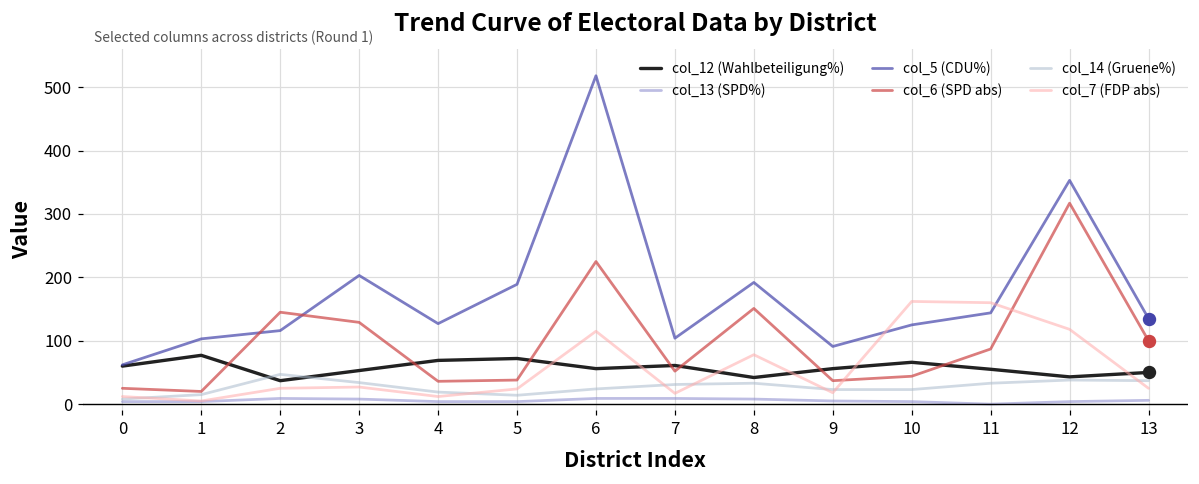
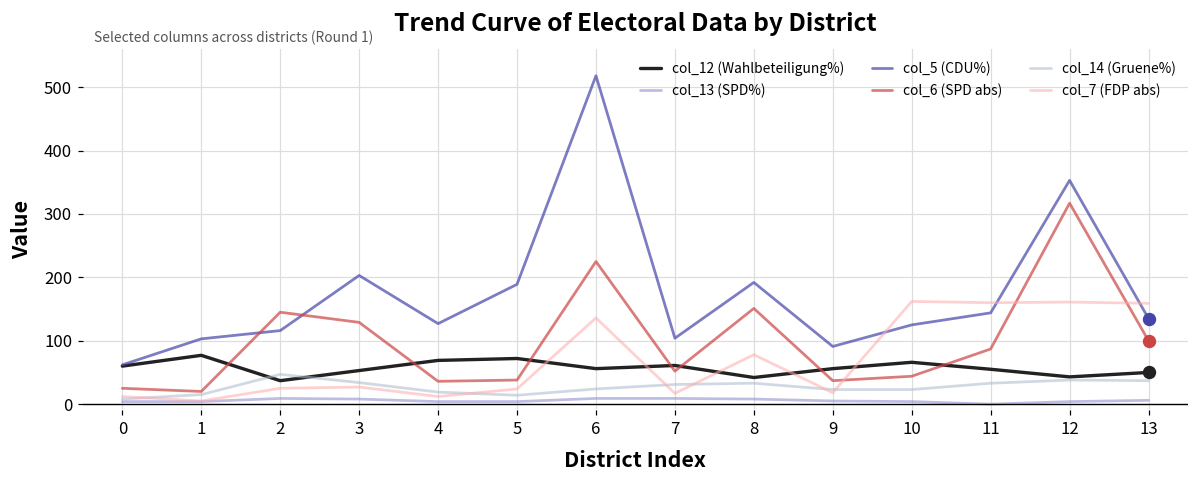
col_7 (FDP abs), 6: 120 -> 140
col_7 (FDP abs), 12: 120 -> 160
col_7 (FDP abs), 13: 30 -> 160
